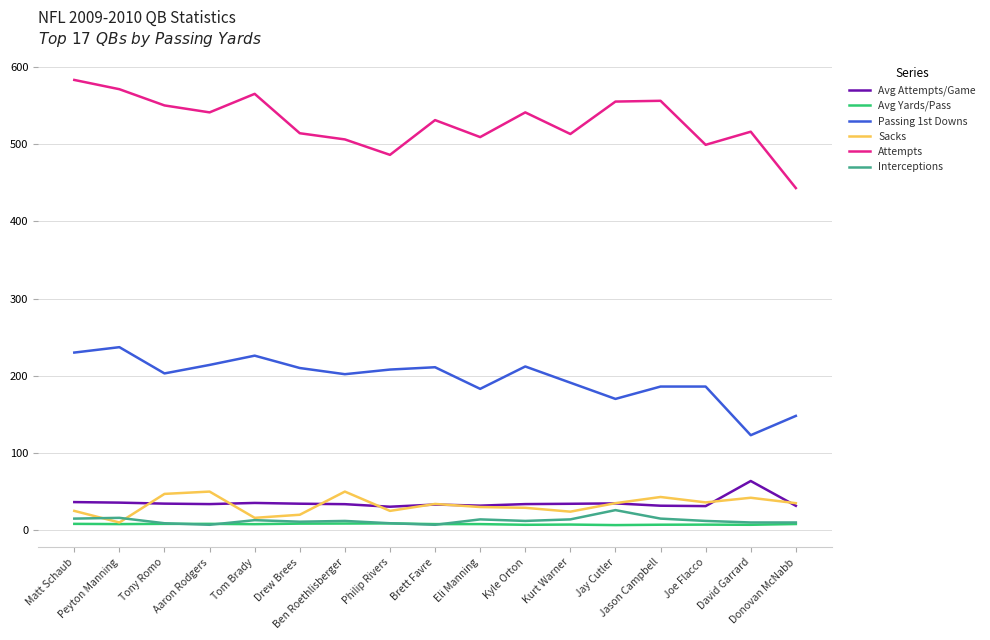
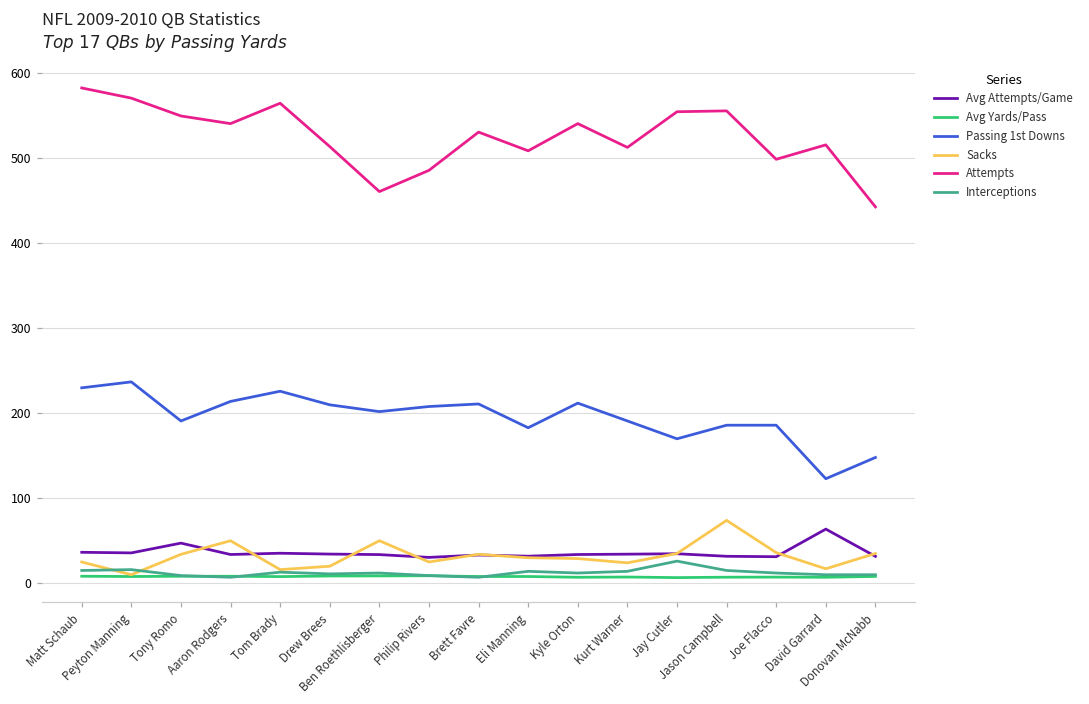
Avg Attempts/Game, Tony Romo: 30 -> 50
Passing 1st Downs, Tony Romo: 200 -> 190
Sacks, Tony Romo: 50 -> 30
Attempts, Ben Roethlisberger: 510 -> 460
Sacks, Jason Campbell: 40 -> 70
Sacks, David Garrard: 40 -> 20
